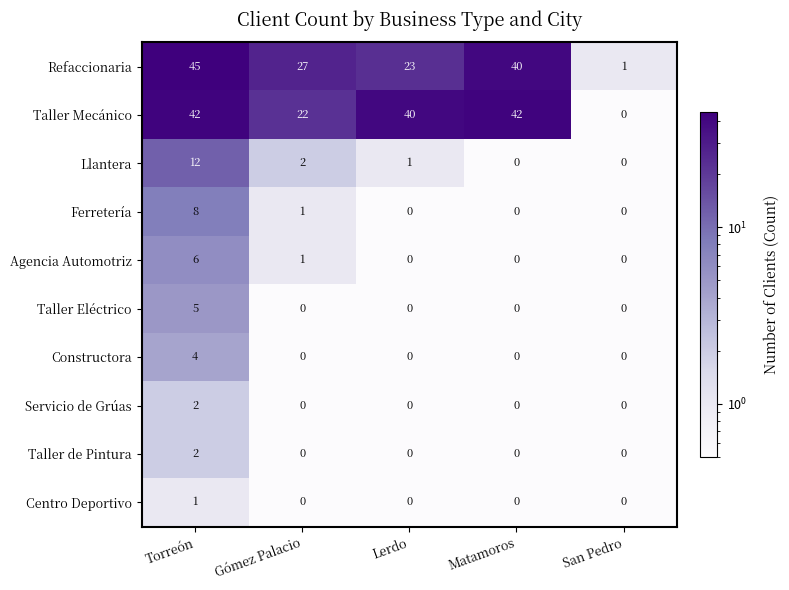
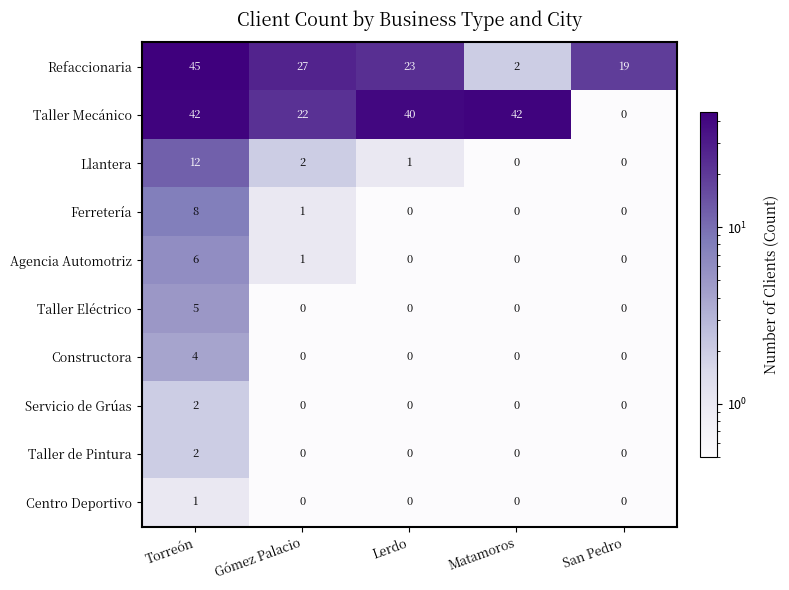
Refaccionaria, Matamoros: 40 -> 2
Refaccionaria, San Pedro: 1 -> 19
